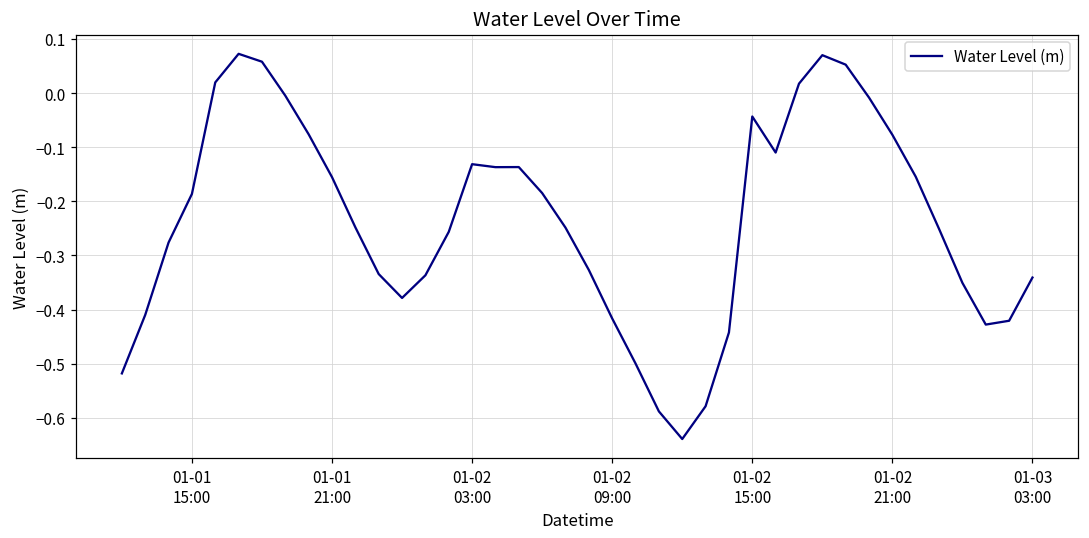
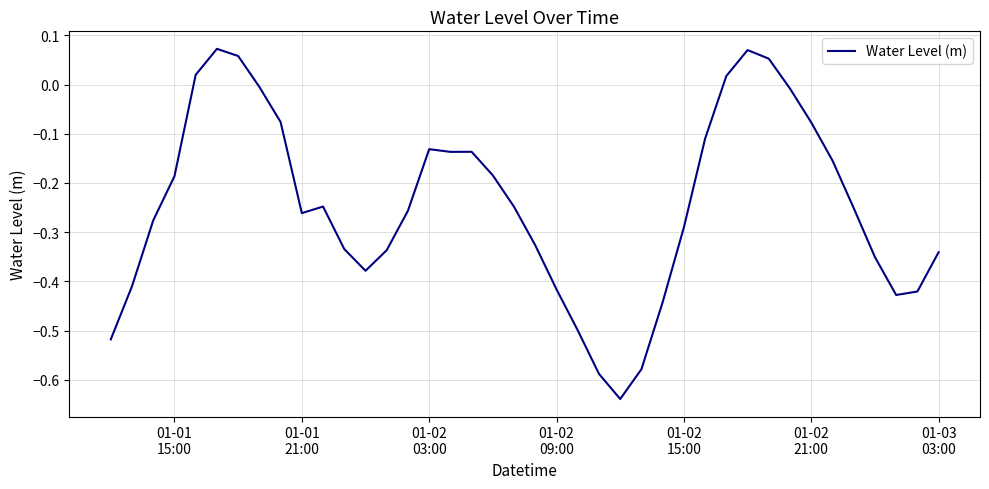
01-01 21:00: -0.16 -> -0.26
01-02 15:00: -0.04 -> -0.29
